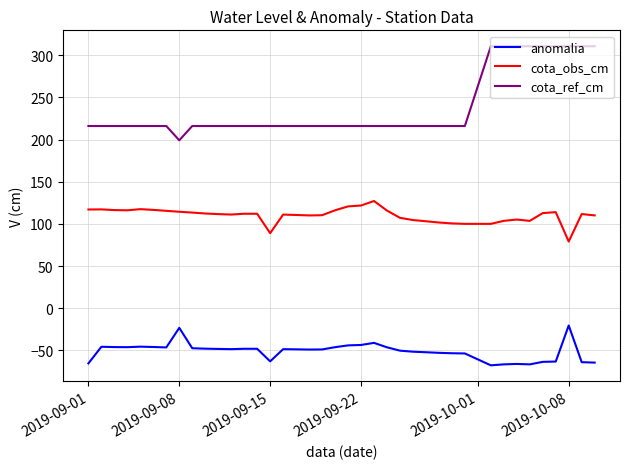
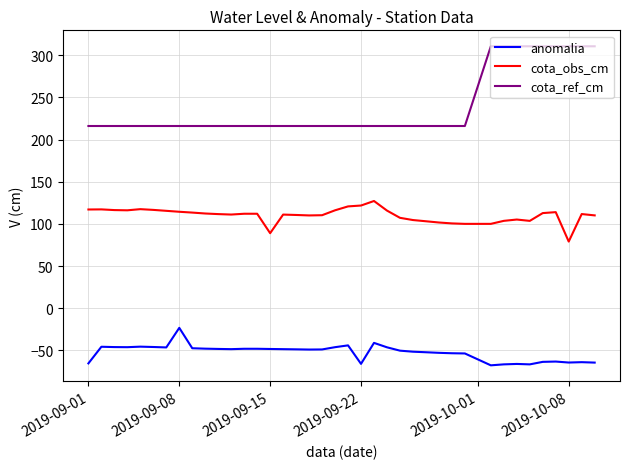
cota_ref_cm, 2019-09-08: 200 -> 220
anomalia, 2019-09-15: -60 -> -50
anomalia, 2019-09-22: -40 -> -70
anomalia, 2019-10-08: -20 -> -60
